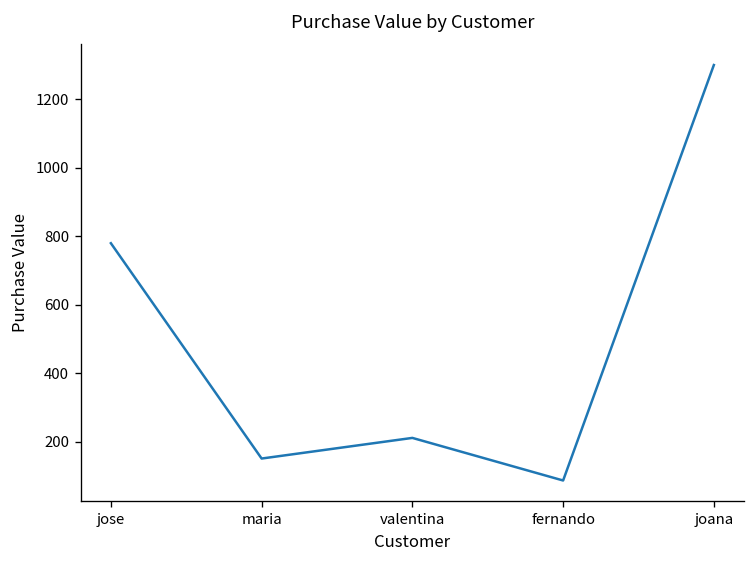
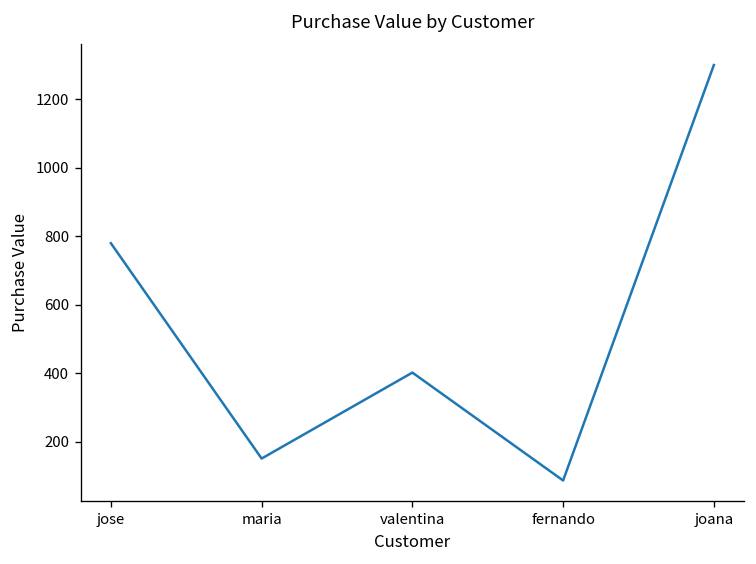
valentina: 210 -> 400
